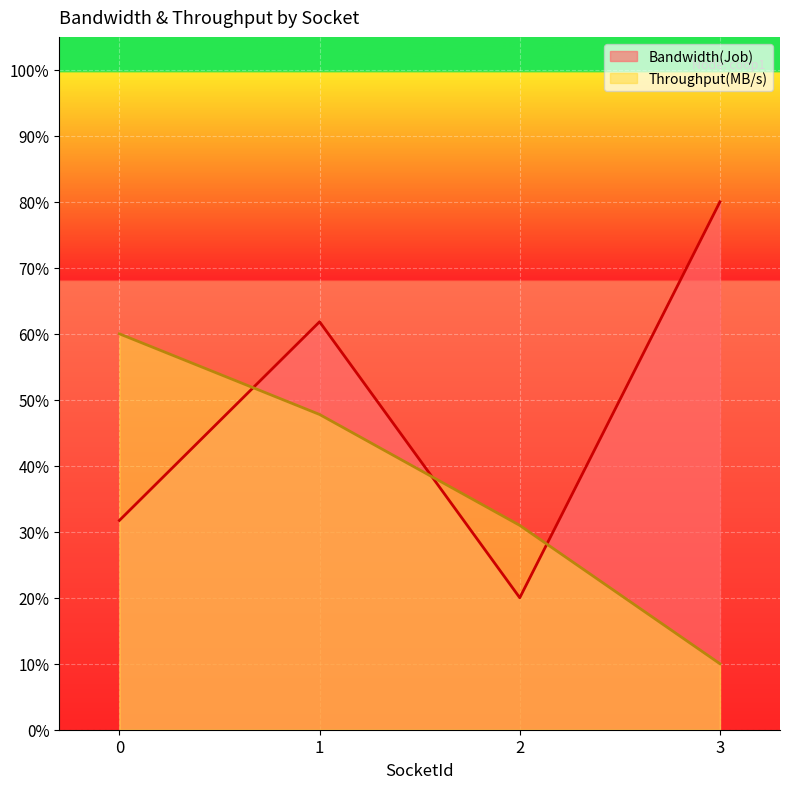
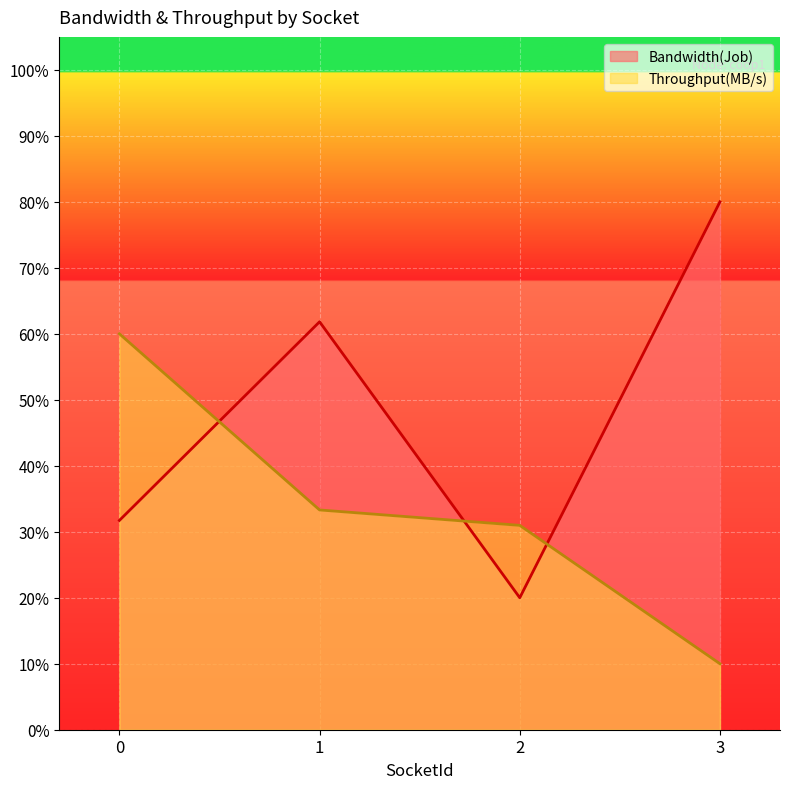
Throughput(MB/s), 1: 48% -> 33%
